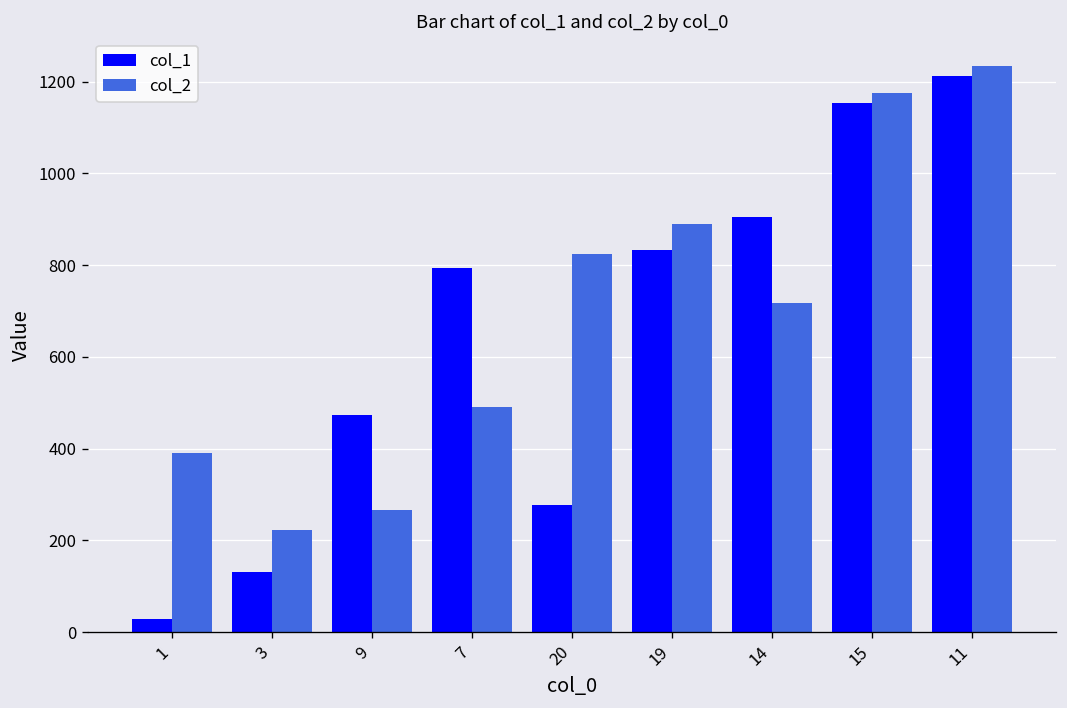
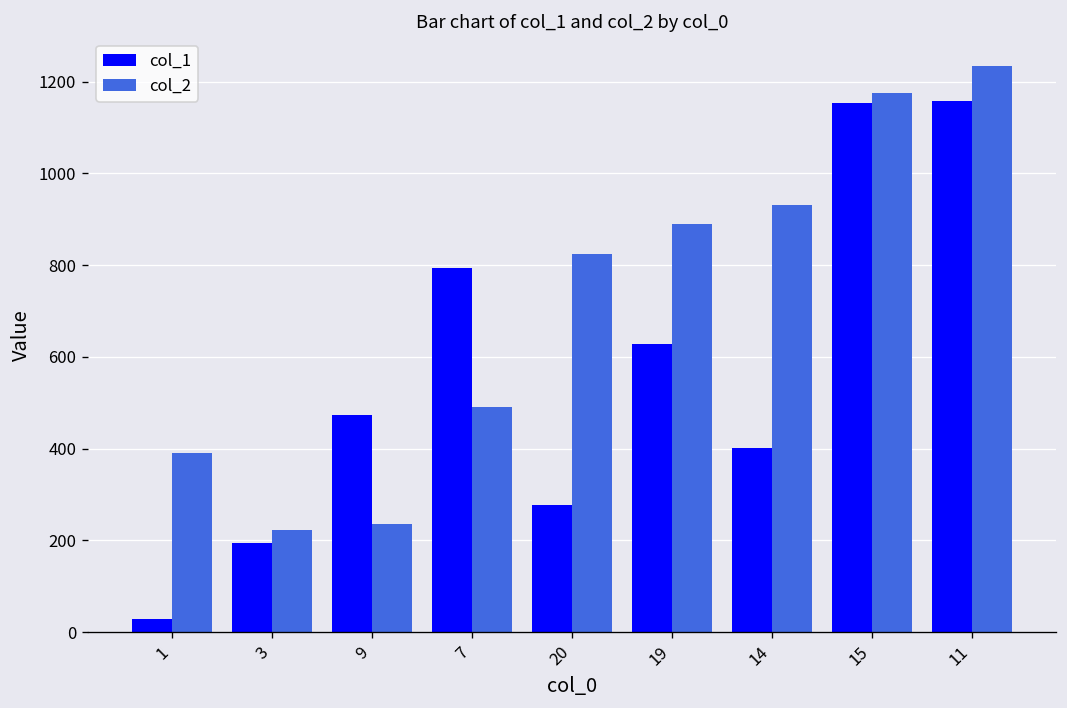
col_1, 3: 130 -> 200
col_2, 9: 270 -> 240
col_1, 19: 830 -> 630
col_1, 14: 910 -> 400
col_2, 14: 720 -> 930
col_1, 11: 1210 -> 1160
